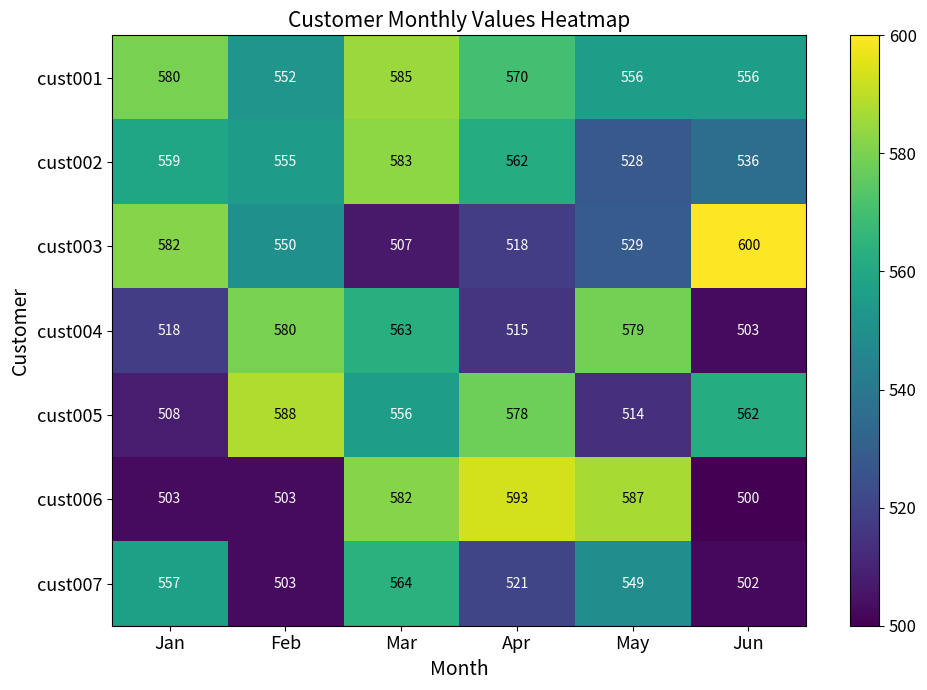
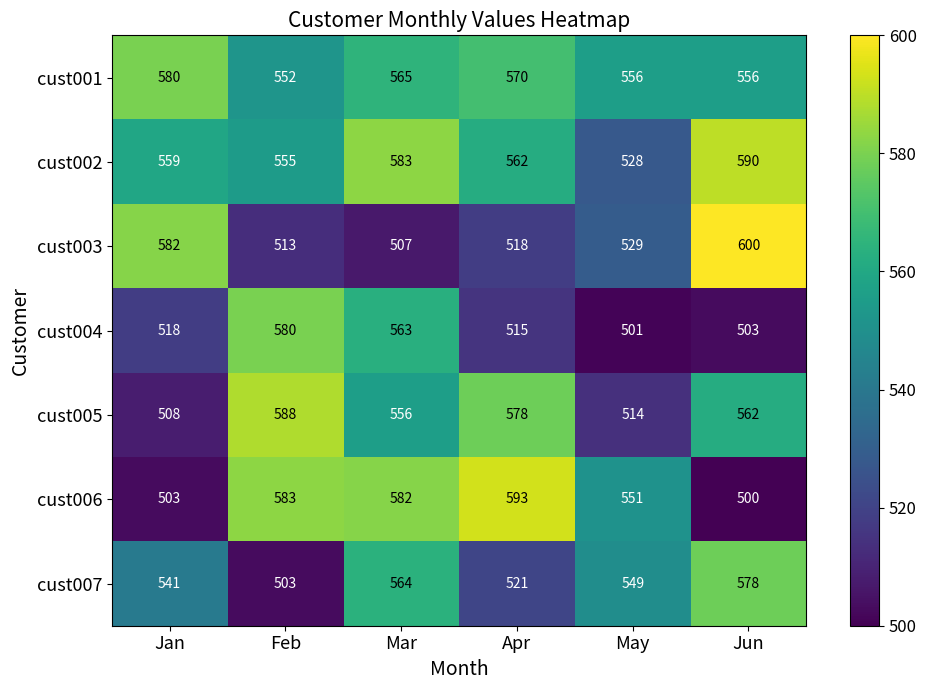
cust001, Mar: 585 -> 565
cust002, Jun: 536 -> 590
cust003, Feb: 550 -> 513
cust004, May: 579 -> 501
cust006, Feb: 503 -> 583
cust006, May: 587 -> 551
cust007, Jan: 557 -> 541
cust007, Jun: 502 -> 578
